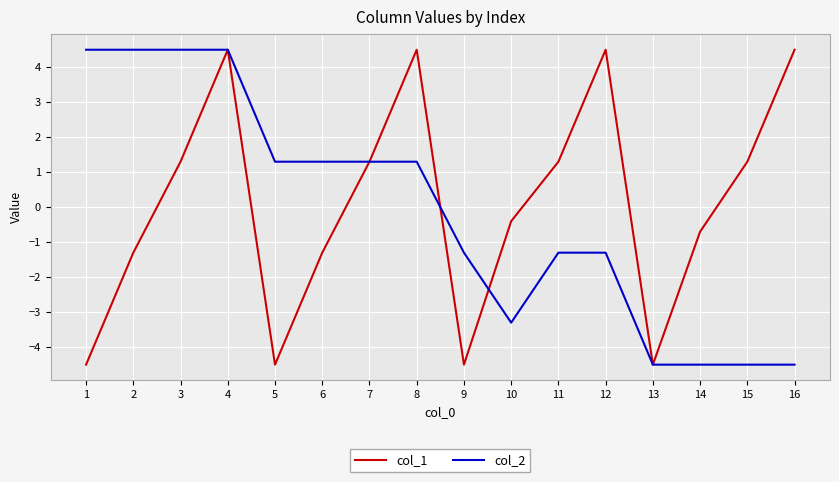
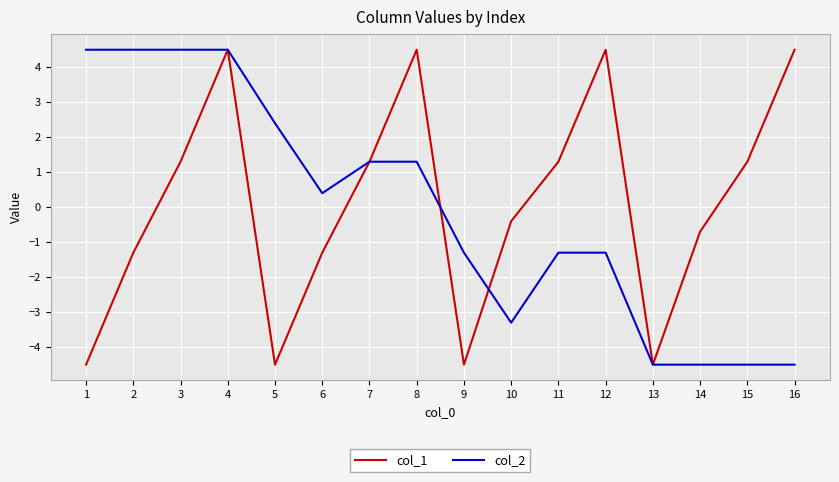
col_2, 5: 1.3 -> 2.4
col_2, 6: 1.3 -> 0.4
